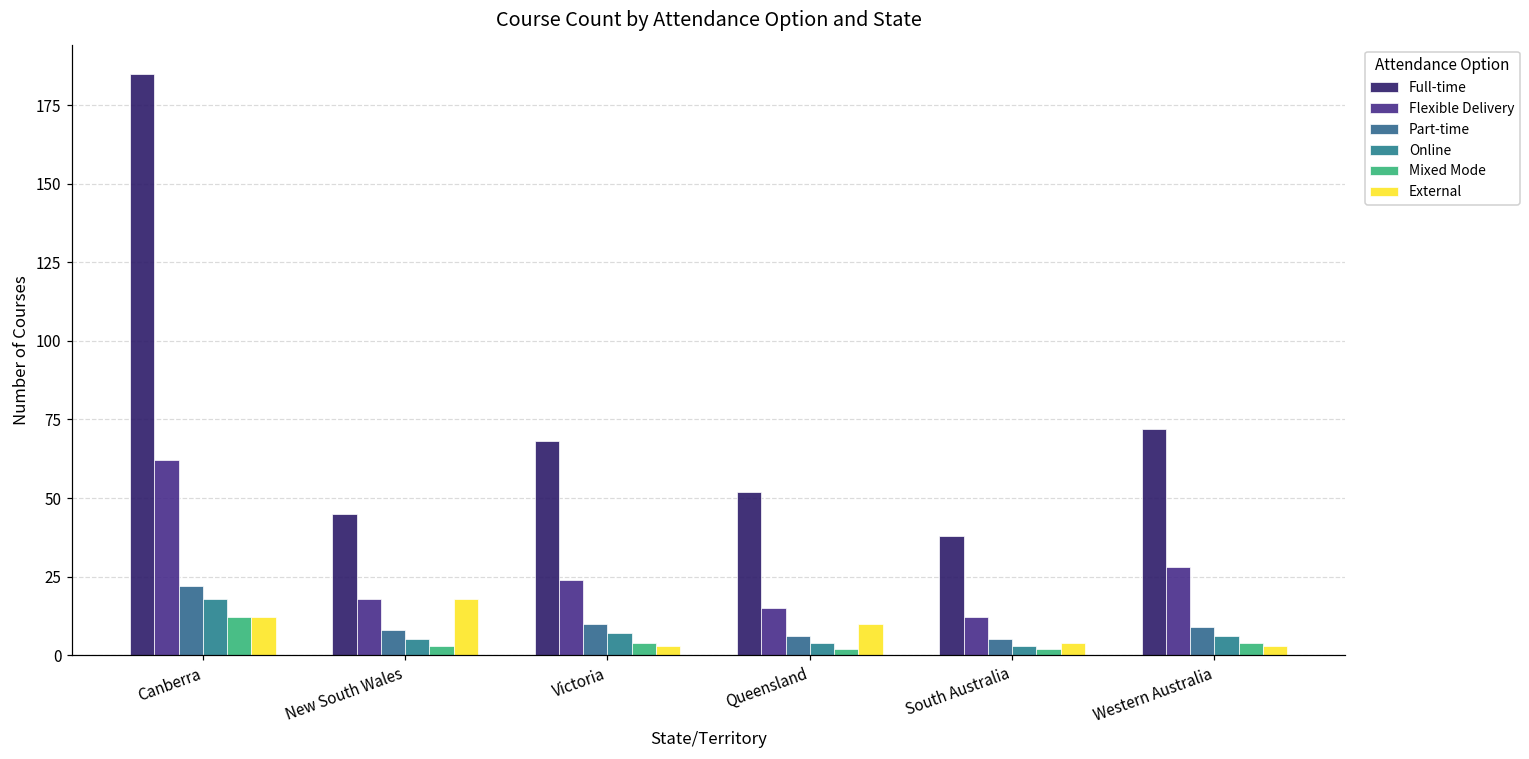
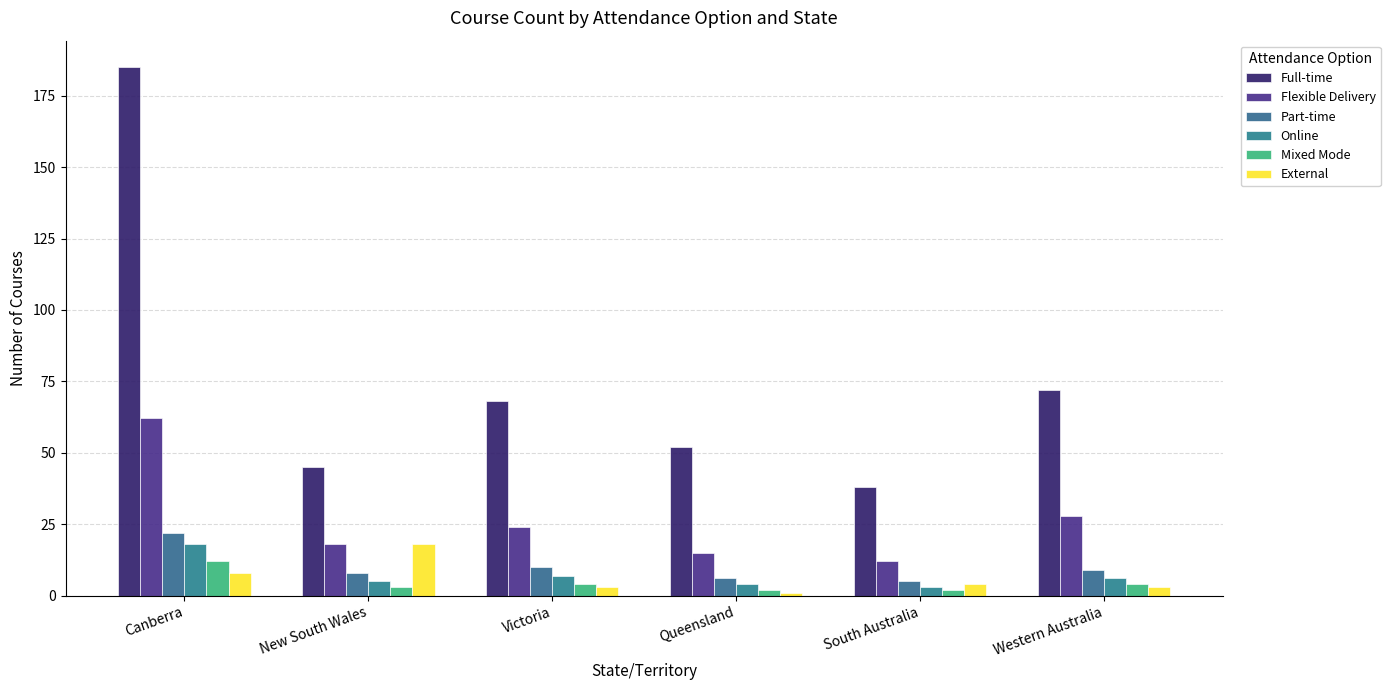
External, Canberra: 12 -> 8
External, Queensland: 10 -> 1
